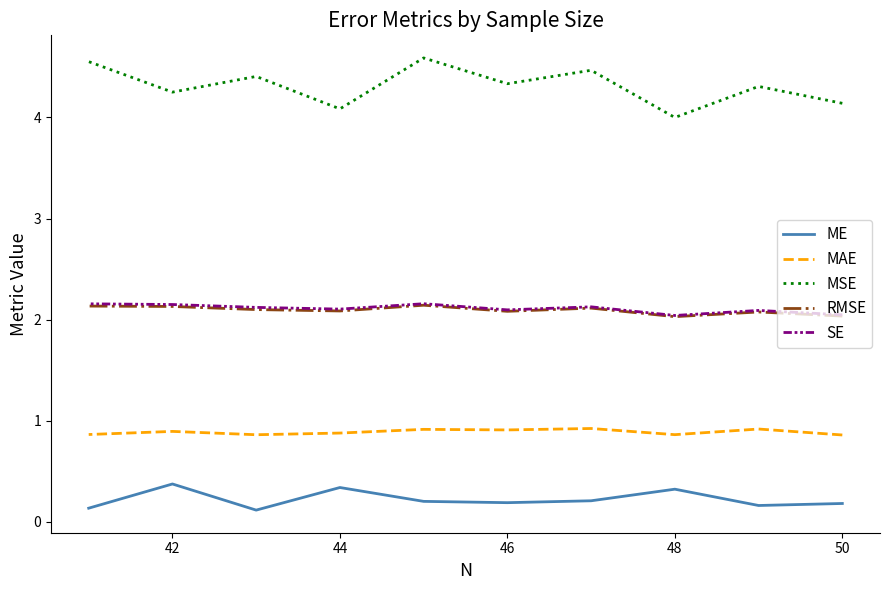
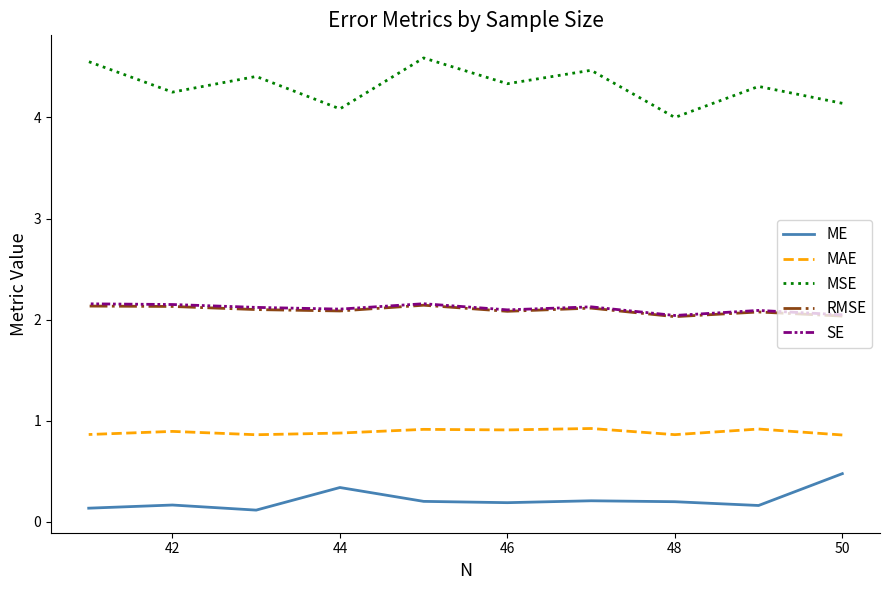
ME, 42: 0.37 -> 0.16
ME, 48: 0.32 -> 0.20
ME, 50: 0.18 -> 0.48
